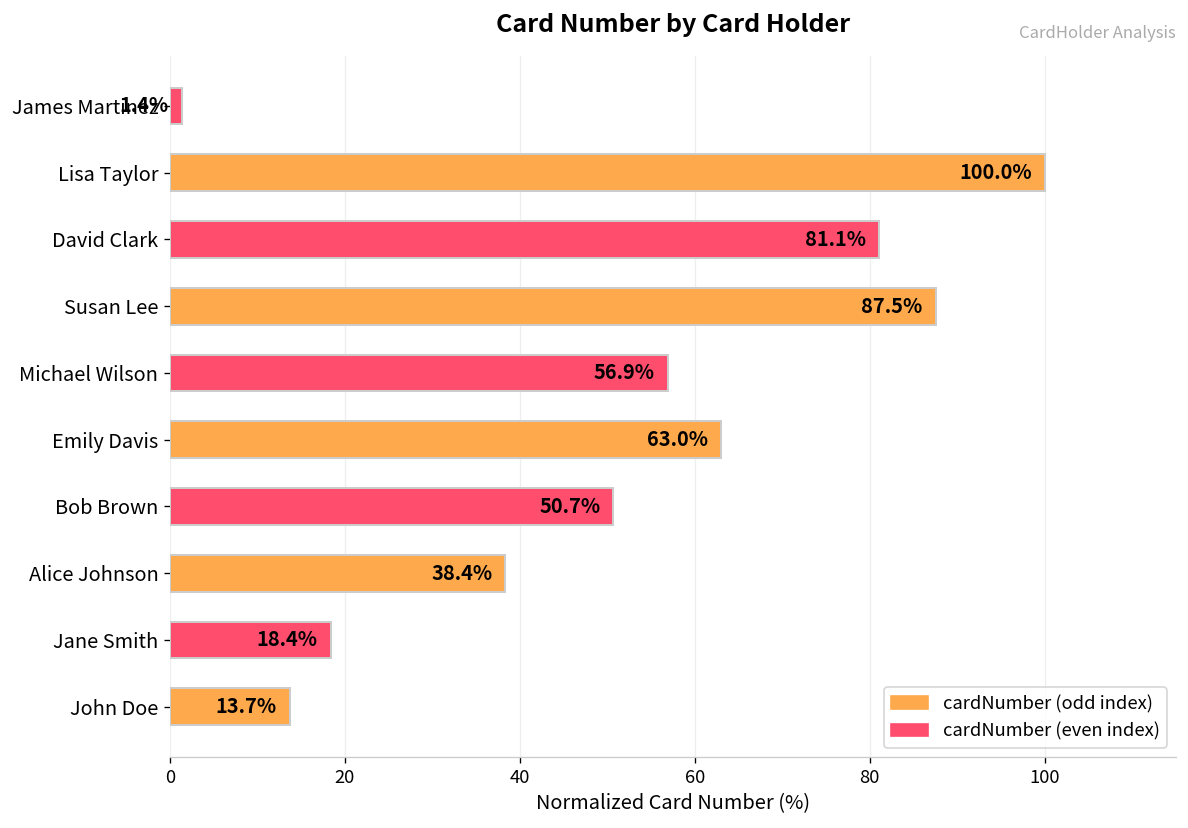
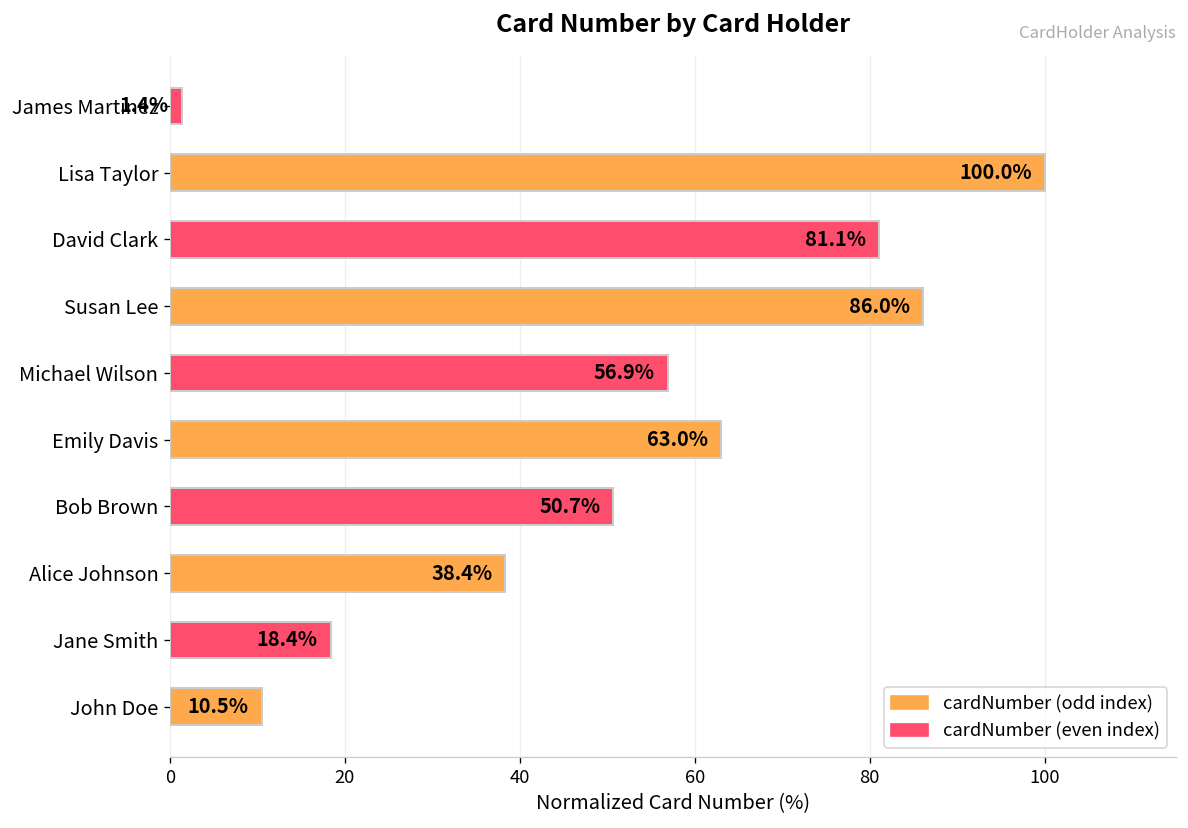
Susan Lee: 87.5% -> 86.0%
John Doe: 13.7% -> 10.5%
